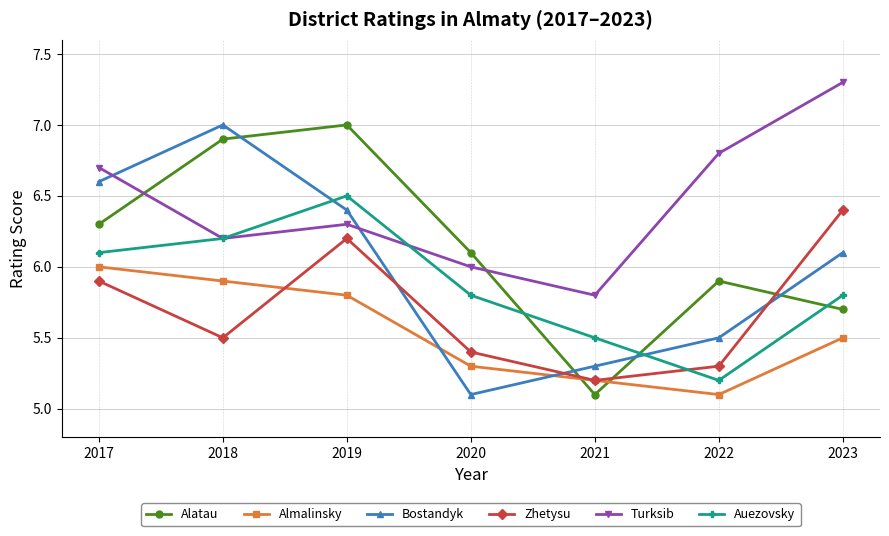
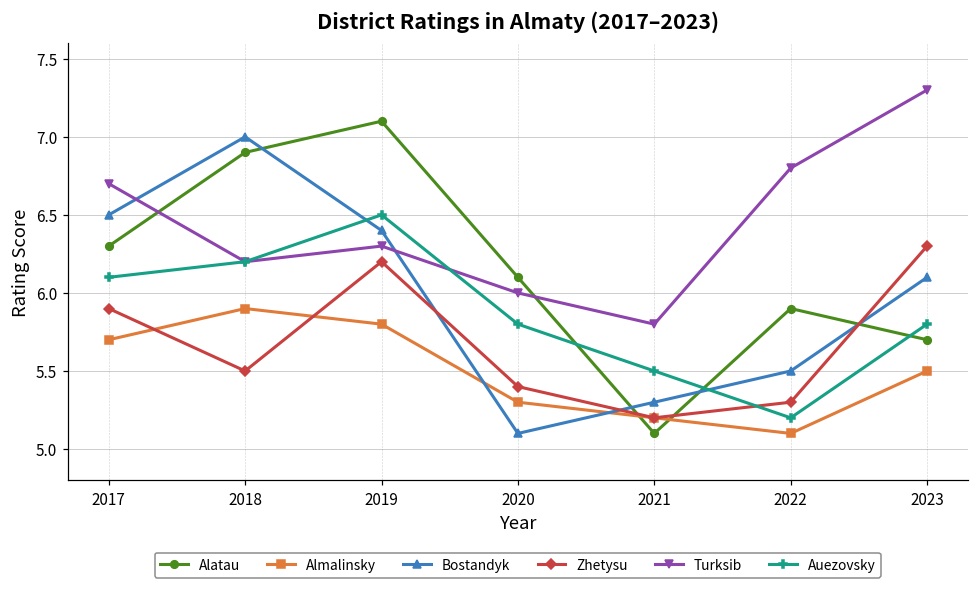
Almalinsky, 2017: 6.0 -> 5.7
Bostandyk, 2017: 6.6 -> 6.5
Alatau, 2019: 7.0 -> 7.1
Zhetysu, 2023: 6.4 -> 6.3
